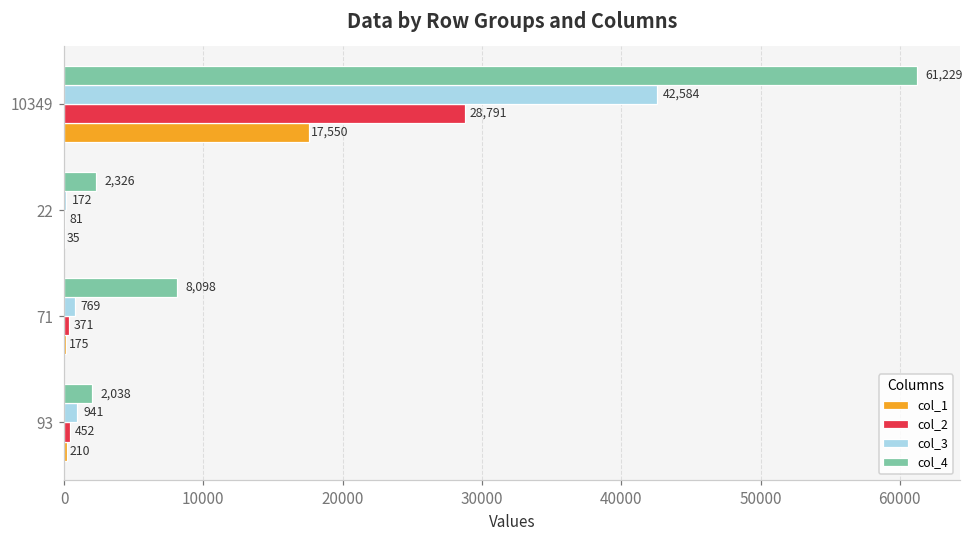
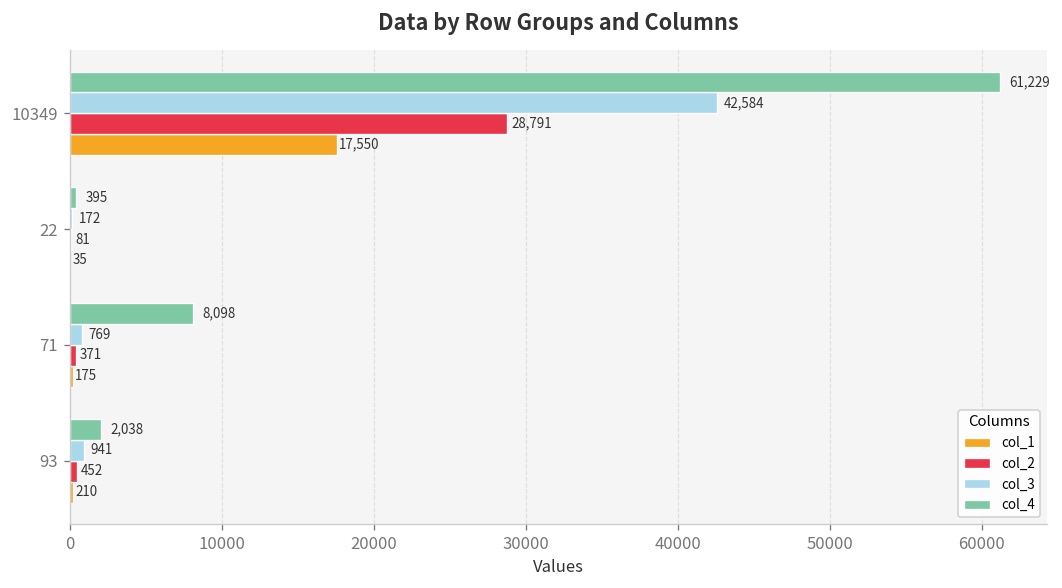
col_4, 22: 2,326 -> 395
